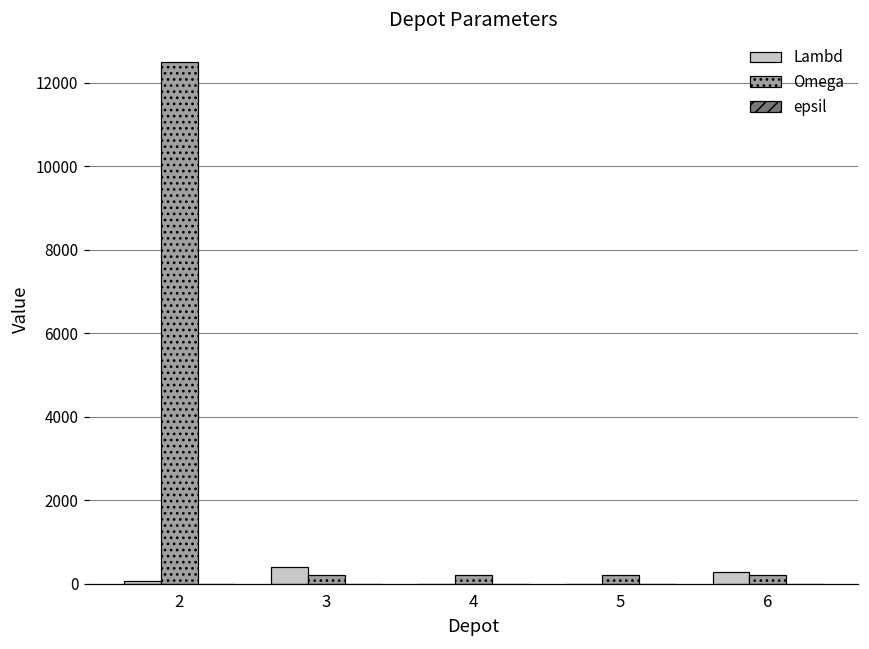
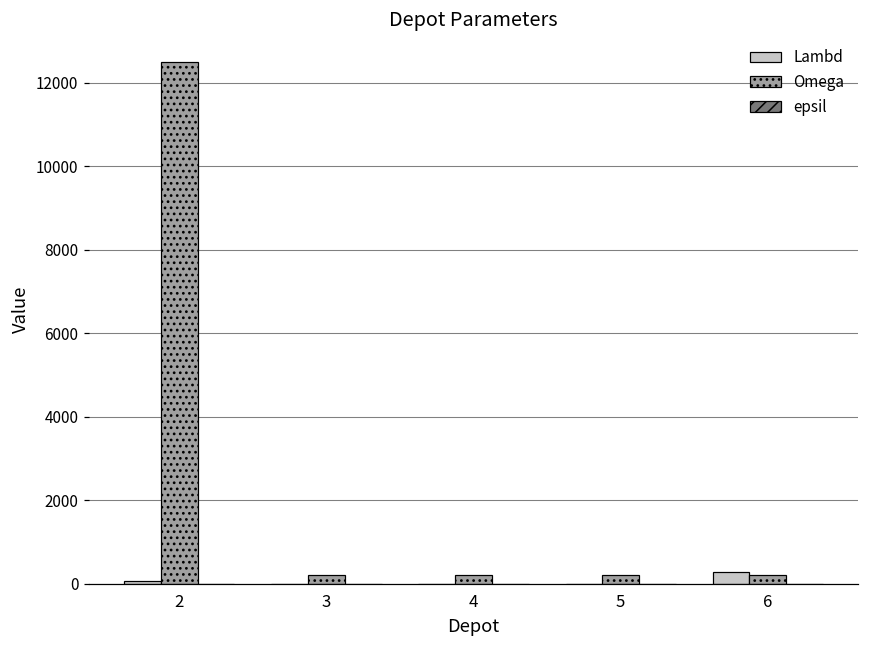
Lambd, 3: 400 -> 0
